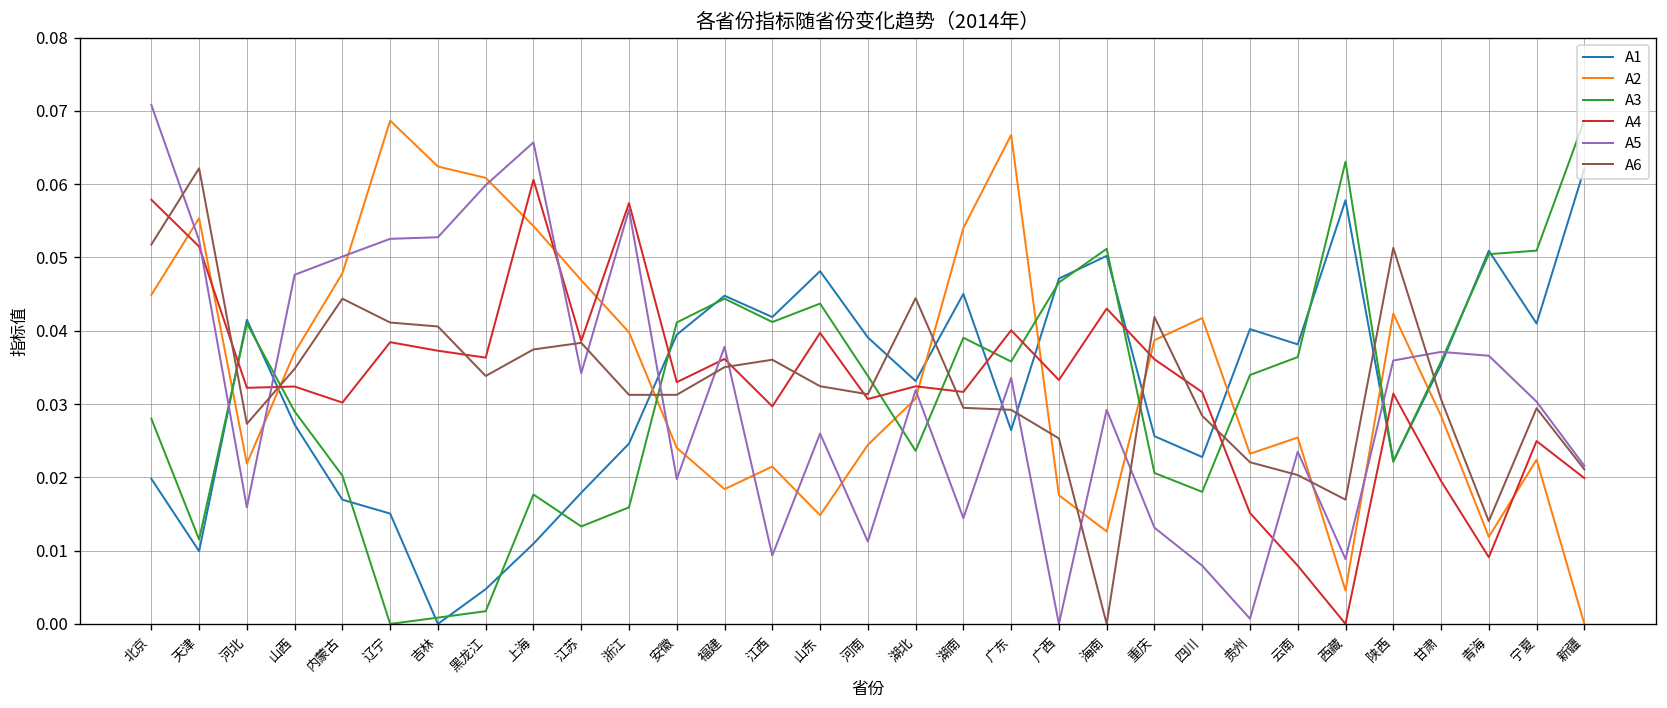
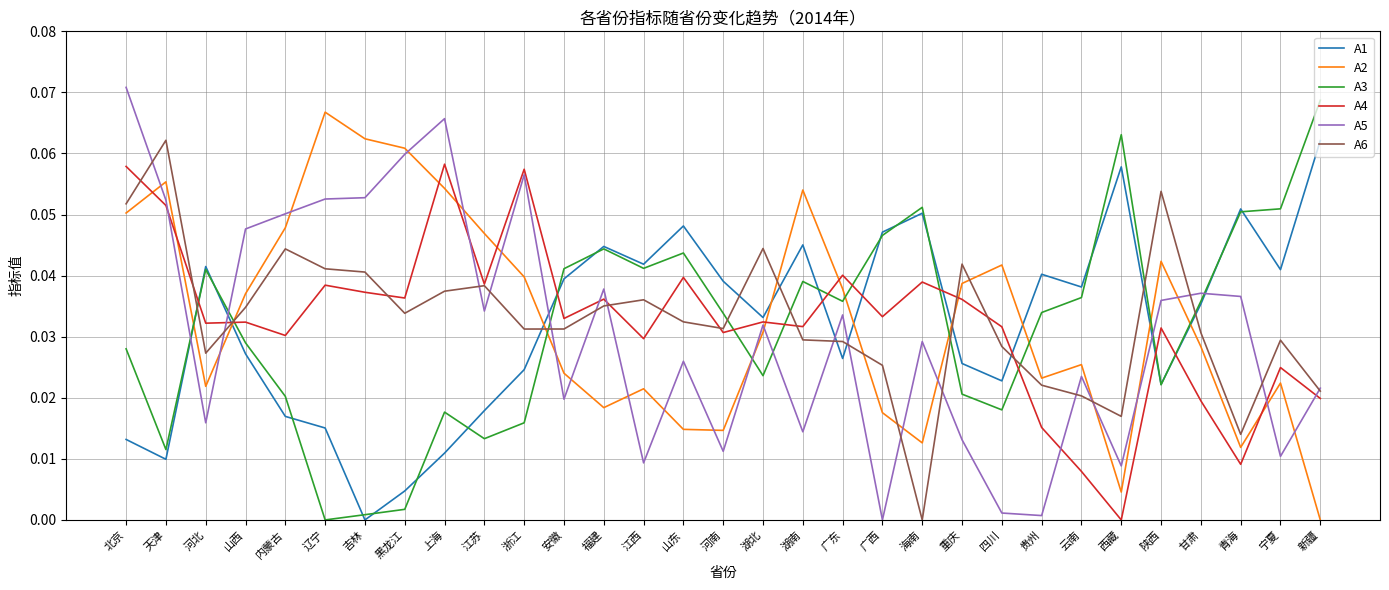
A1, 北京: 0.020 -> 0.013
A2, 北京: 0.045 -> 0.050
A2, 辽宁: 0.069 -> 0.067
A4, 上海: 0.061 -> 0.058
A2, 河南: 0.024 -> 0.015
A2, 广东: 0.067 -> 0.038
A4, 海南: 0.043 -> 0.039
A5, 四川: 0.008 -> 0.001
A6, 陕西: 0.051 -> 0.054
A5, 宁夏: 0.030 -> 0.010
